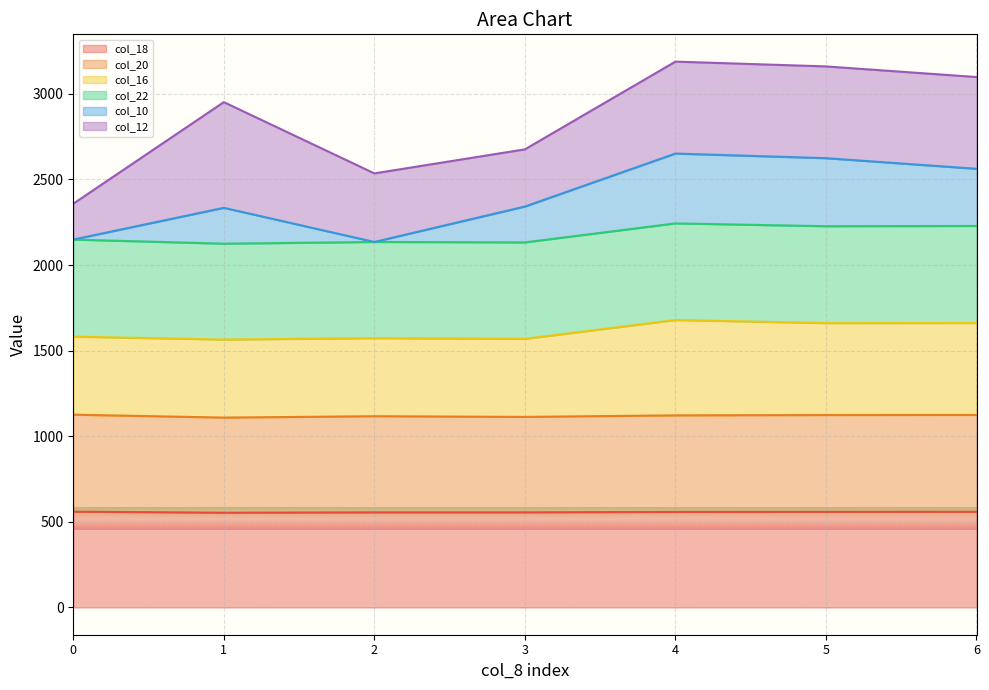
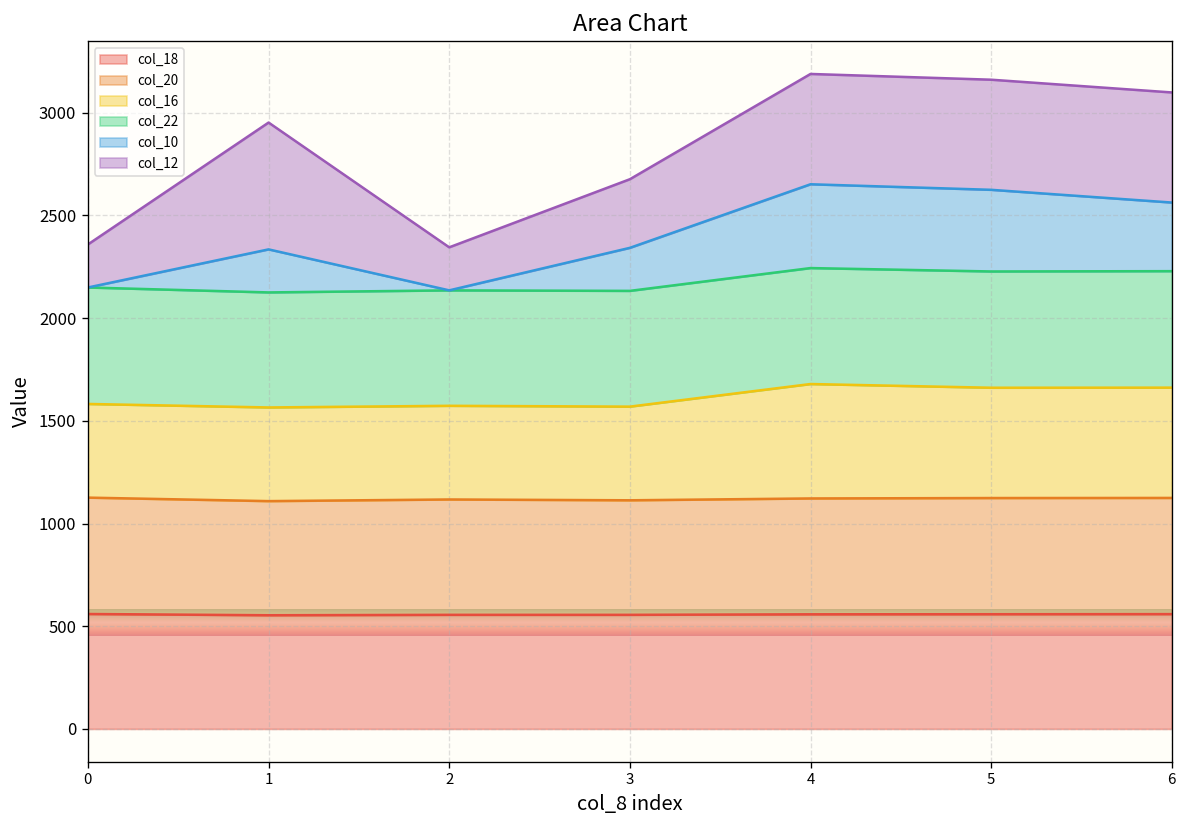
col_12, 2: 400 -> 210
